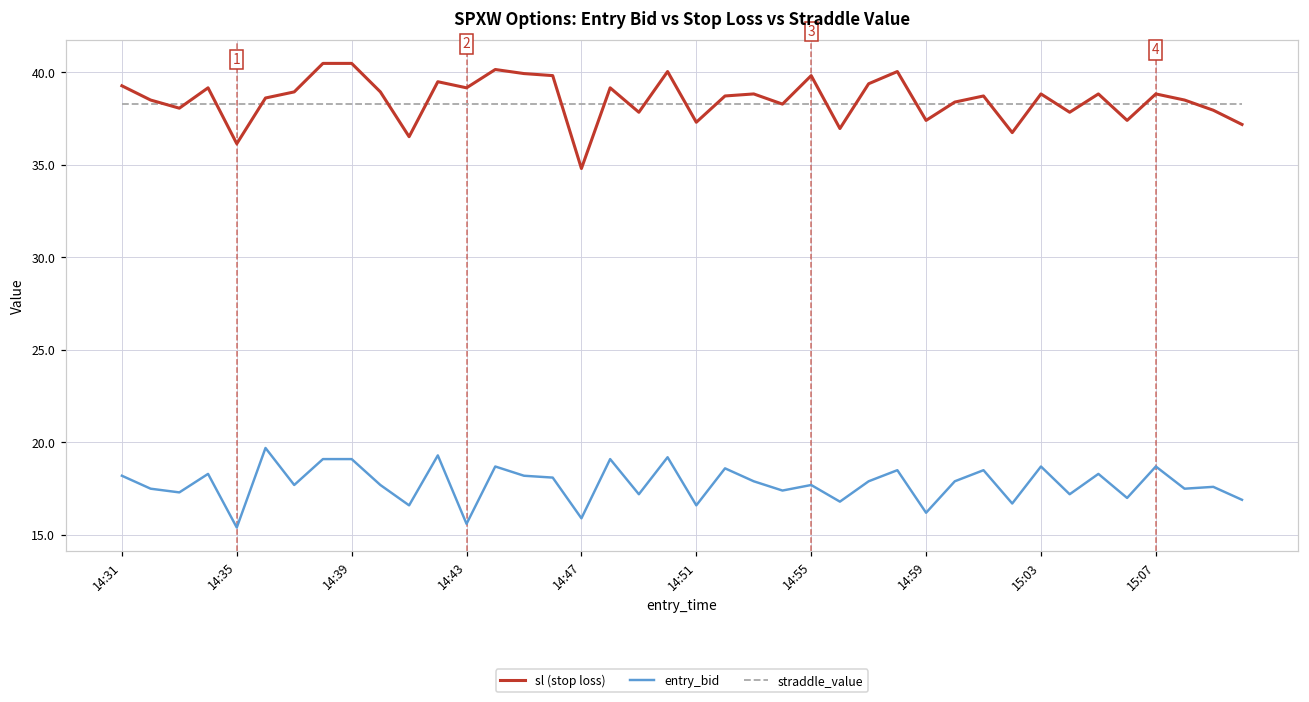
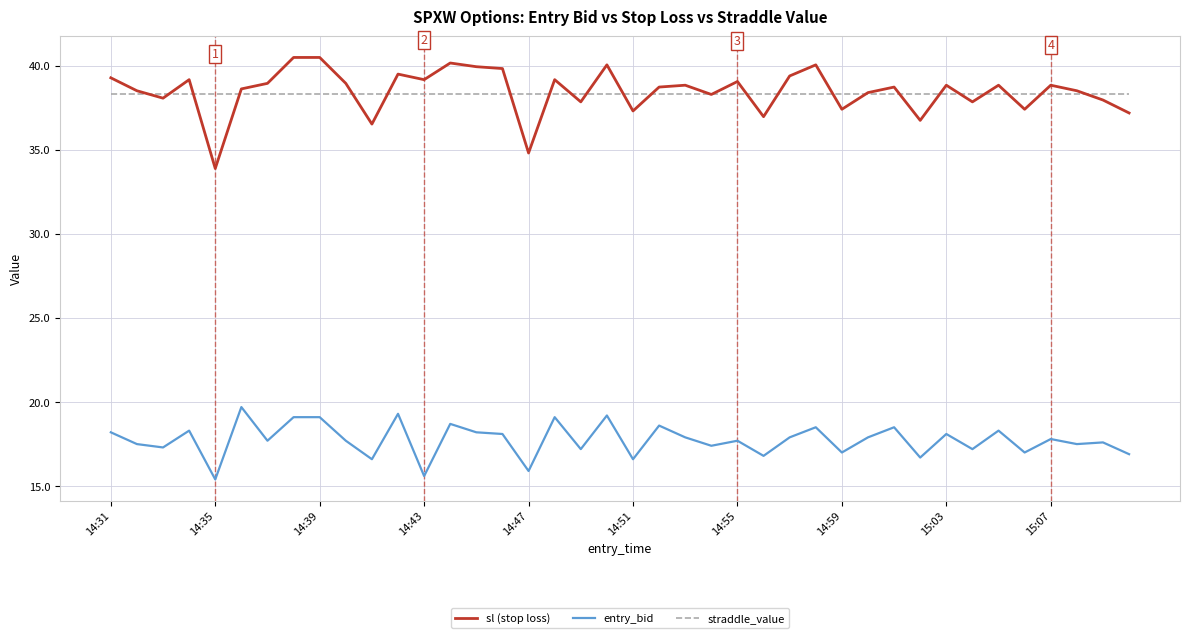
sl (stop loss), 14:35: 36.1 -> 33.9
sl (stop loss), 14:55: 39.8 -> 39.1
entry_bid, 14:59: 16.2 -> 17.0
entry_bid, 15:03: 18.7 -> 18.1
entry_bid, 15:07: 18.7 -> 17.8
